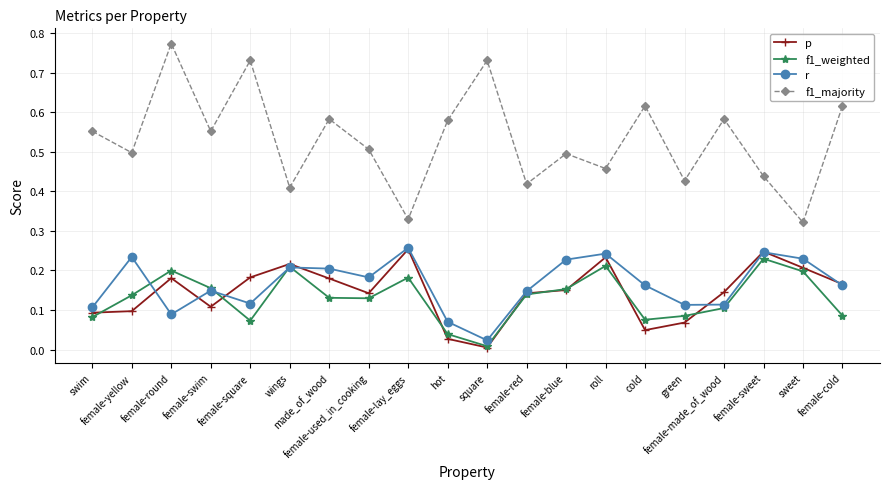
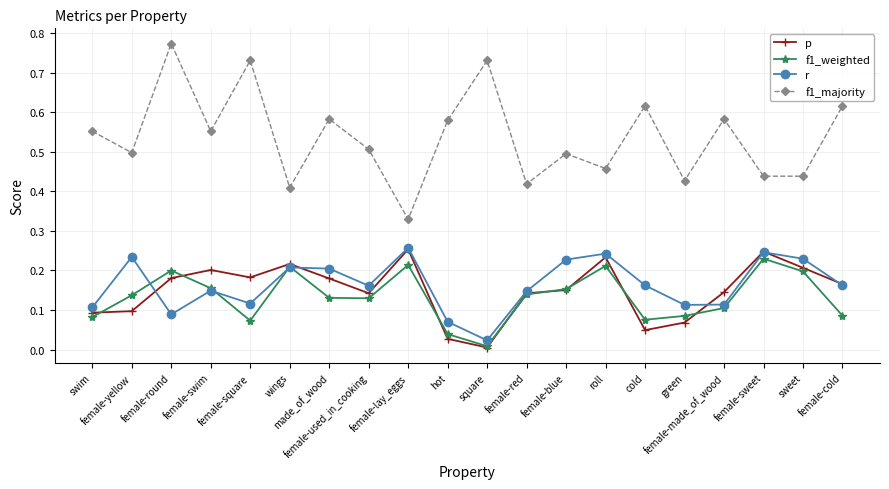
p, female-swim: 0.11 -> 0.20
r, female-used_in_cooking: 0.18 -> 0.16
f1_weighted, female-lay_eggs: 0.18 -> 0.21
f1_majority, sweet: 0.32 -> 0.44
